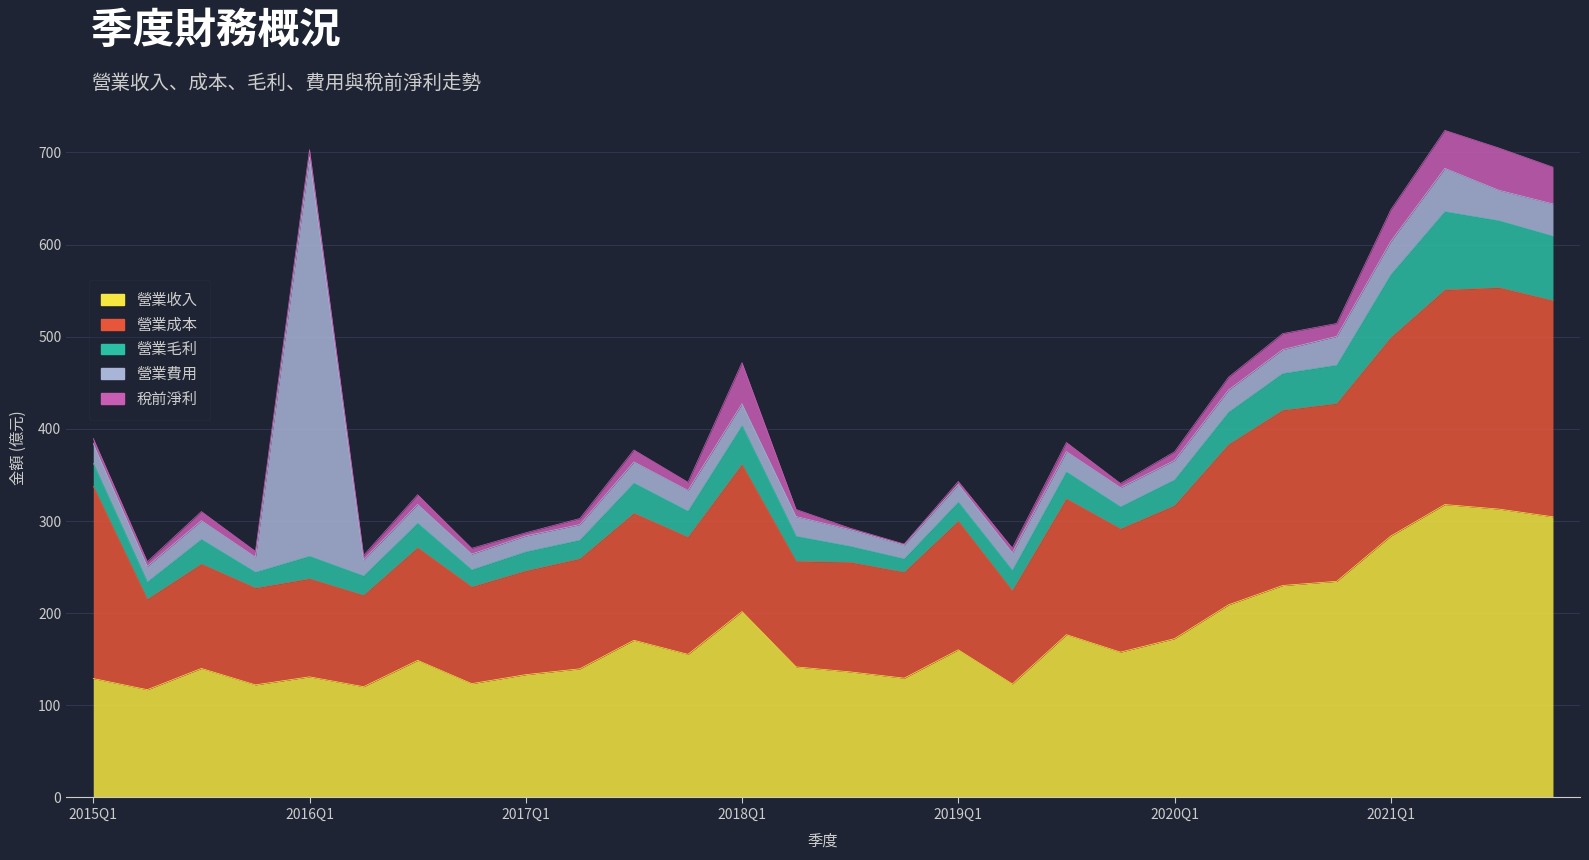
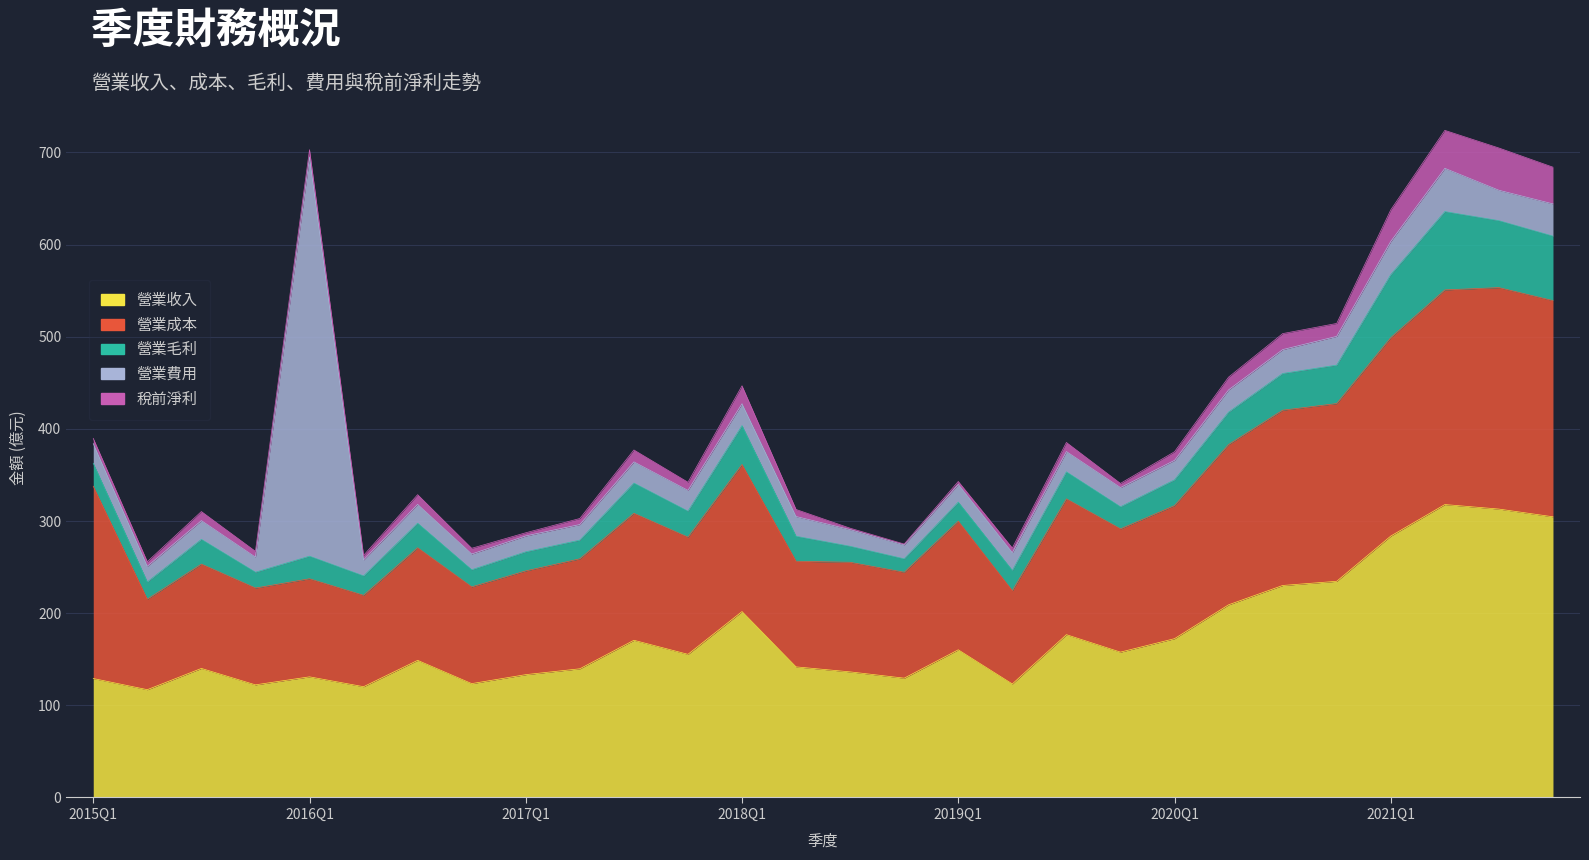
稅前淨利, 2018Q1: 40 -> 20
